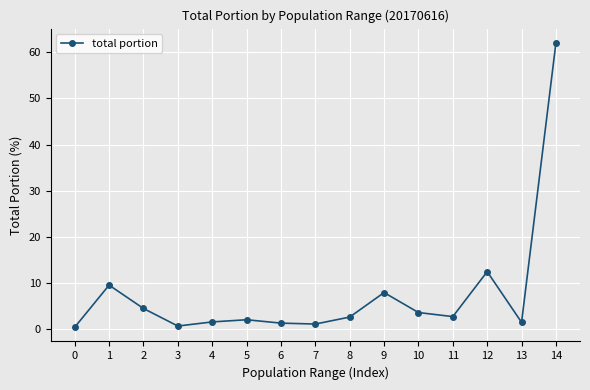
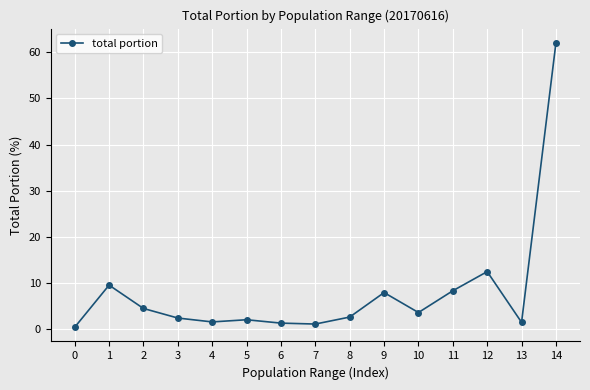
3: 1 -> 2
11: 3 -> 8
